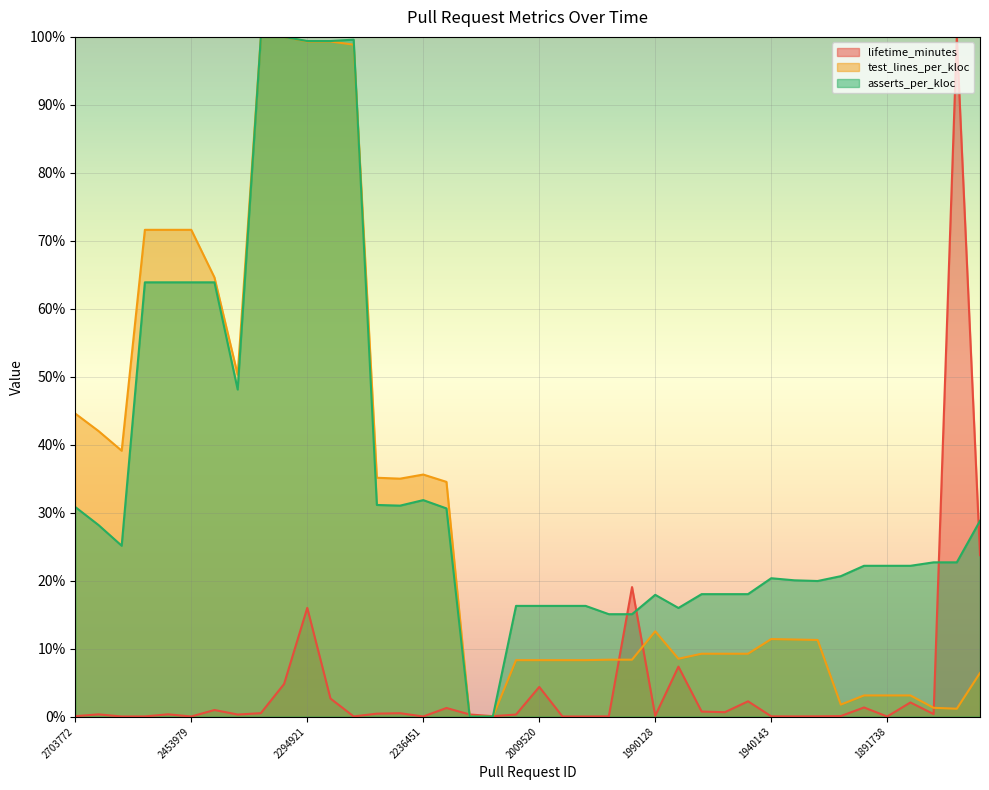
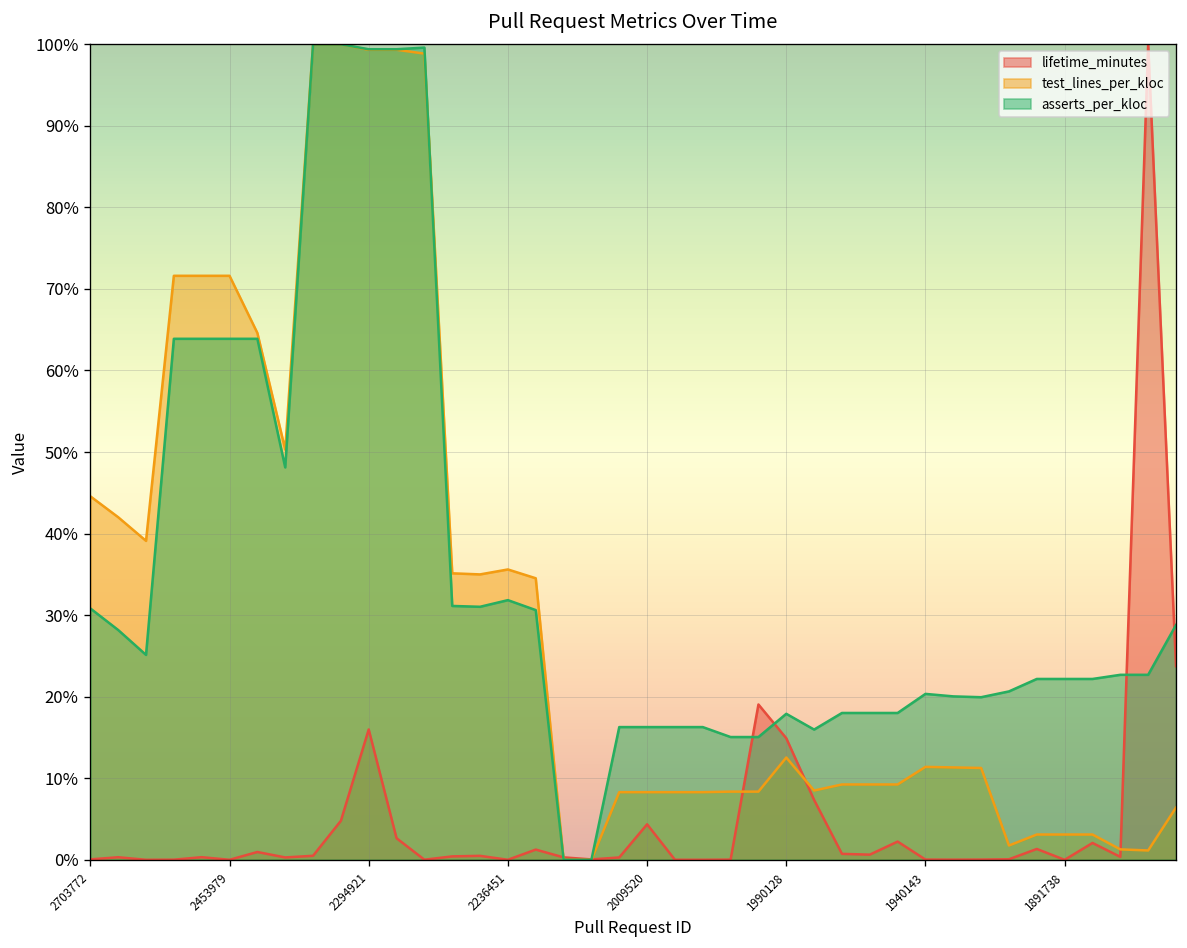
lifetime_minutes, 1990128: 0% -> 15%
